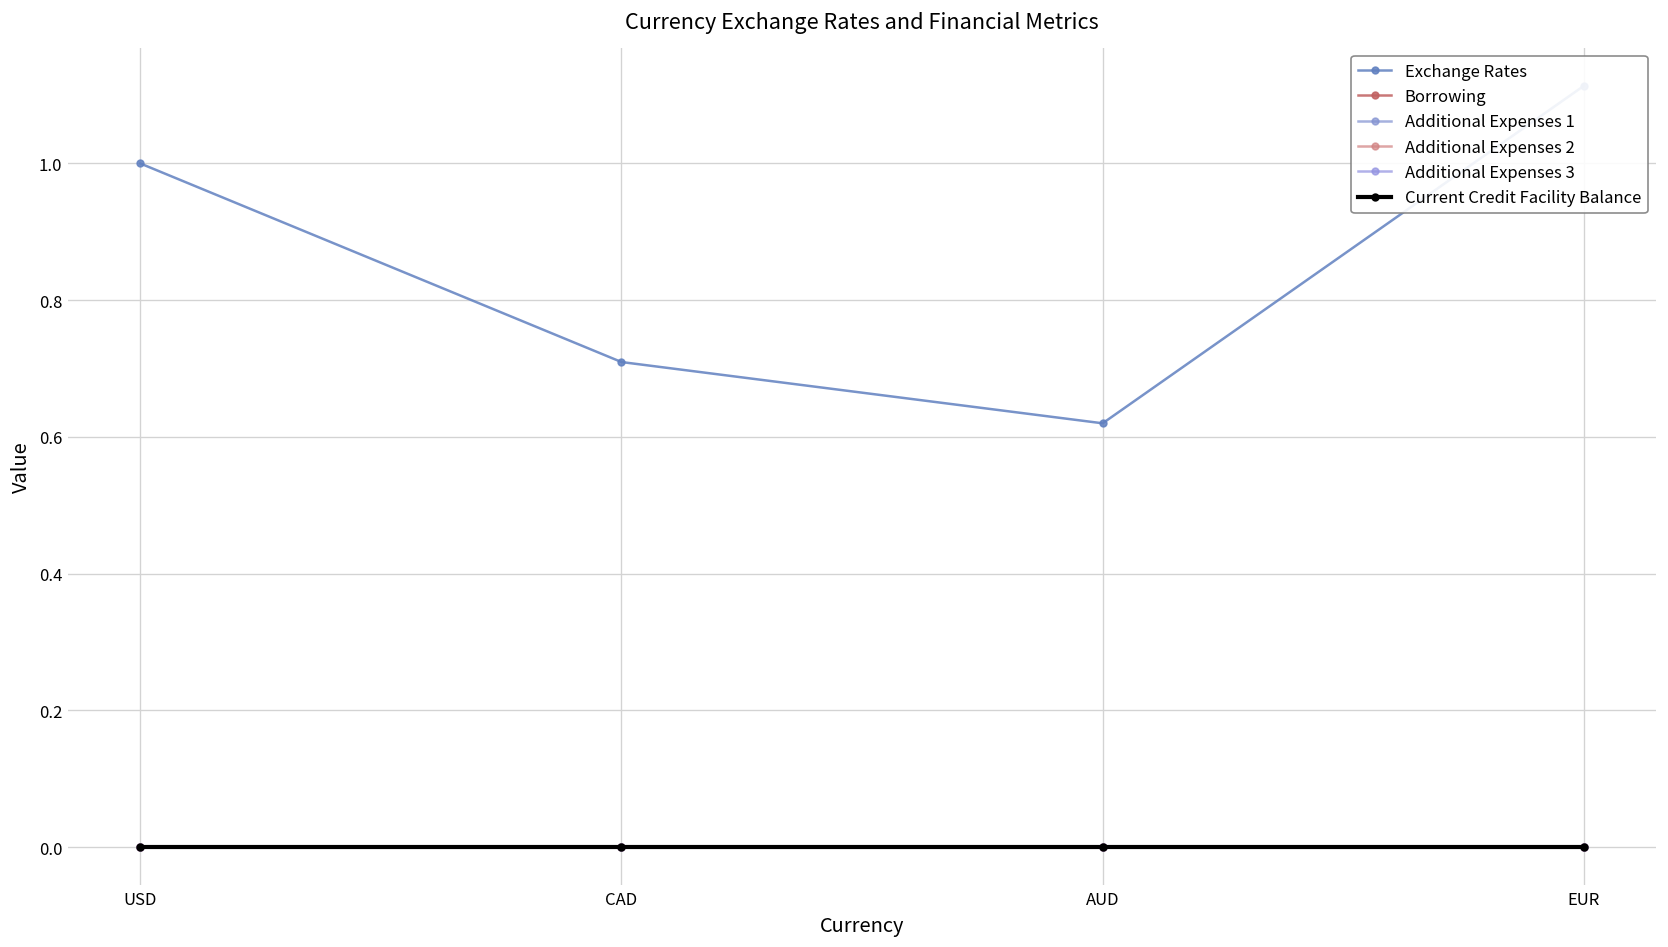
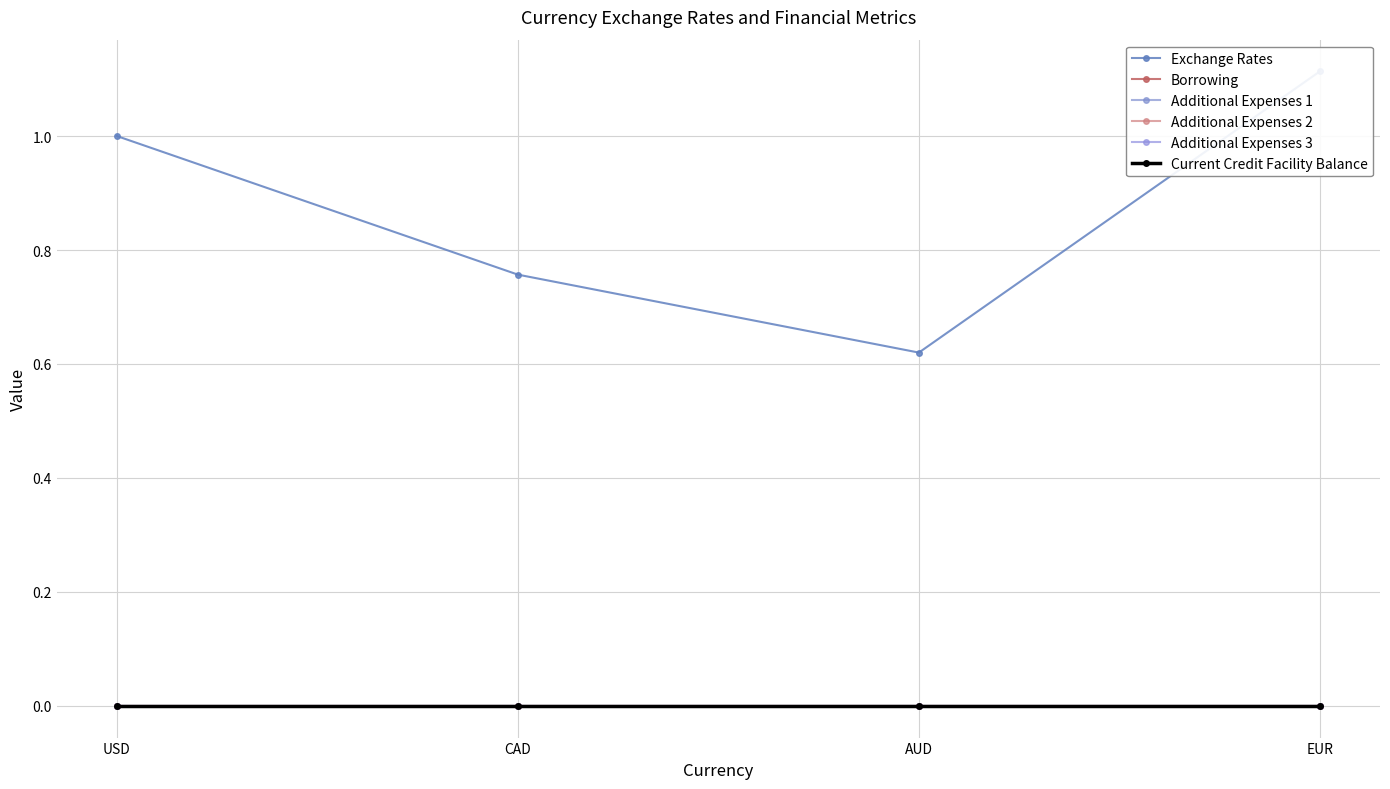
Exchange Rates, CAD: 0.71 -> 0.76
